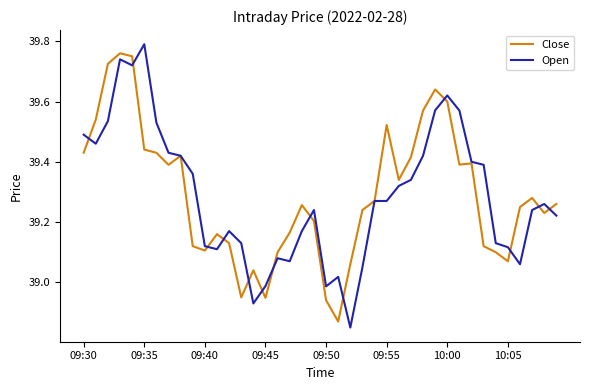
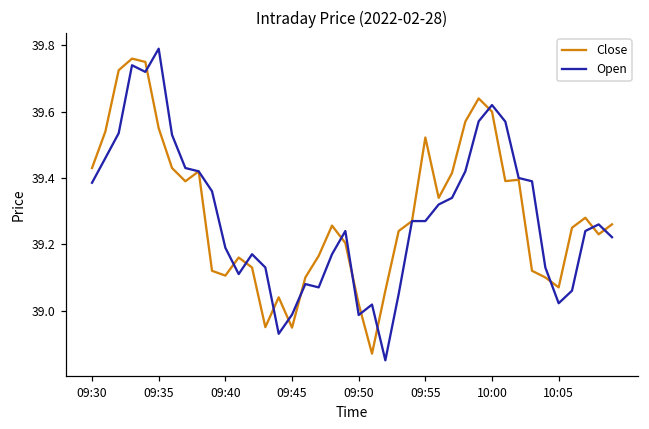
Open, 09:30: 39.49 -> 39.39
Close, 09:35: 39.44 -> 39.55
Open, 09:40: 39.12 -> 39.19
Close, 09:50: 38.94 -> 39.02
Open, 10:05: 39.12 -> 39.02
